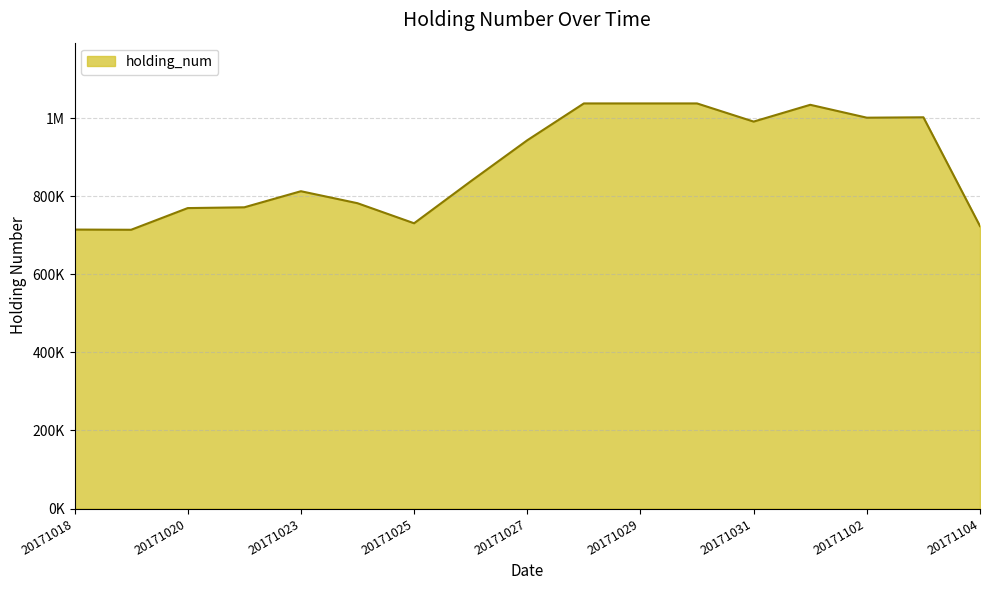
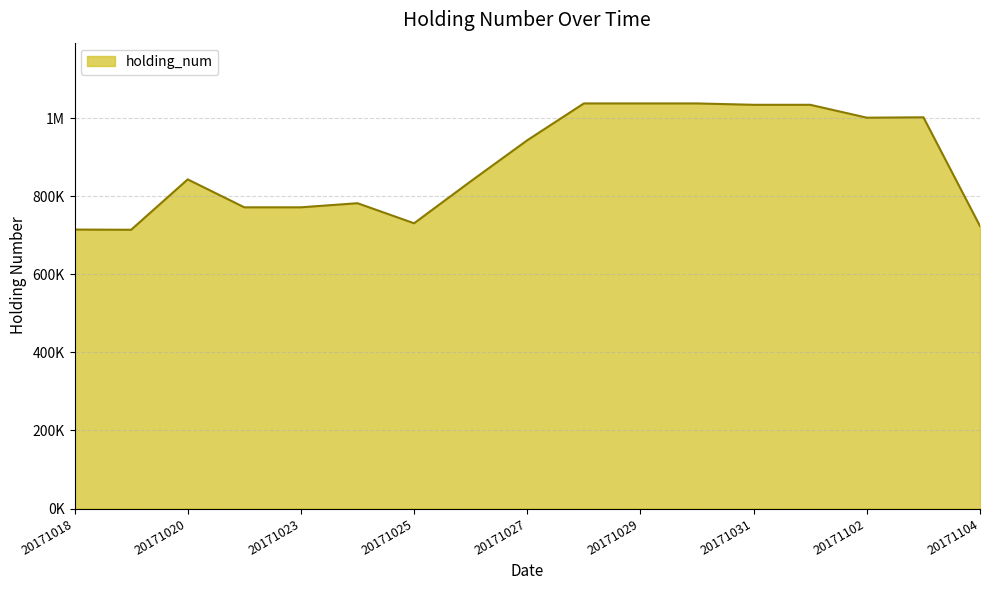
20171020: 770000 -> 840000
20171023: 810000 -> 770000
20171031: 990000 -> 1030000
